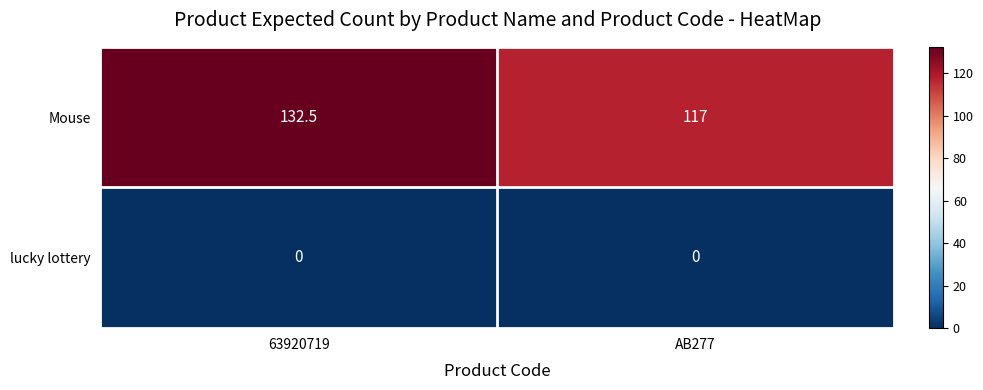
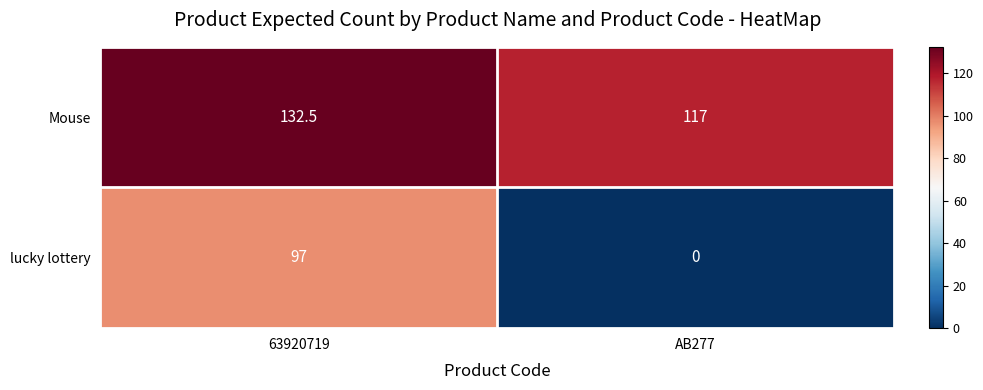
lucky lottery, 63920719: 0 -> 97
